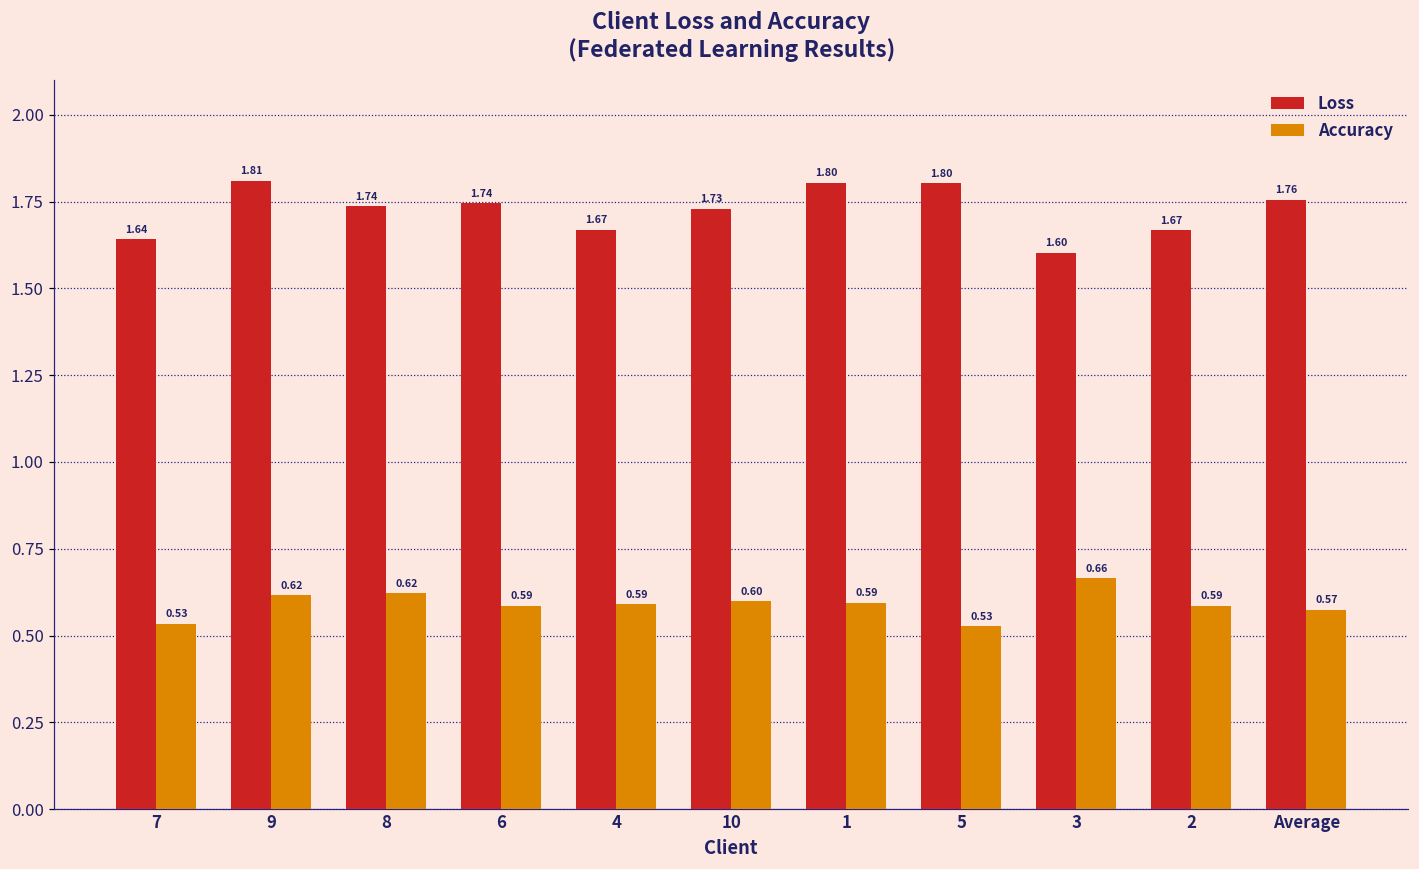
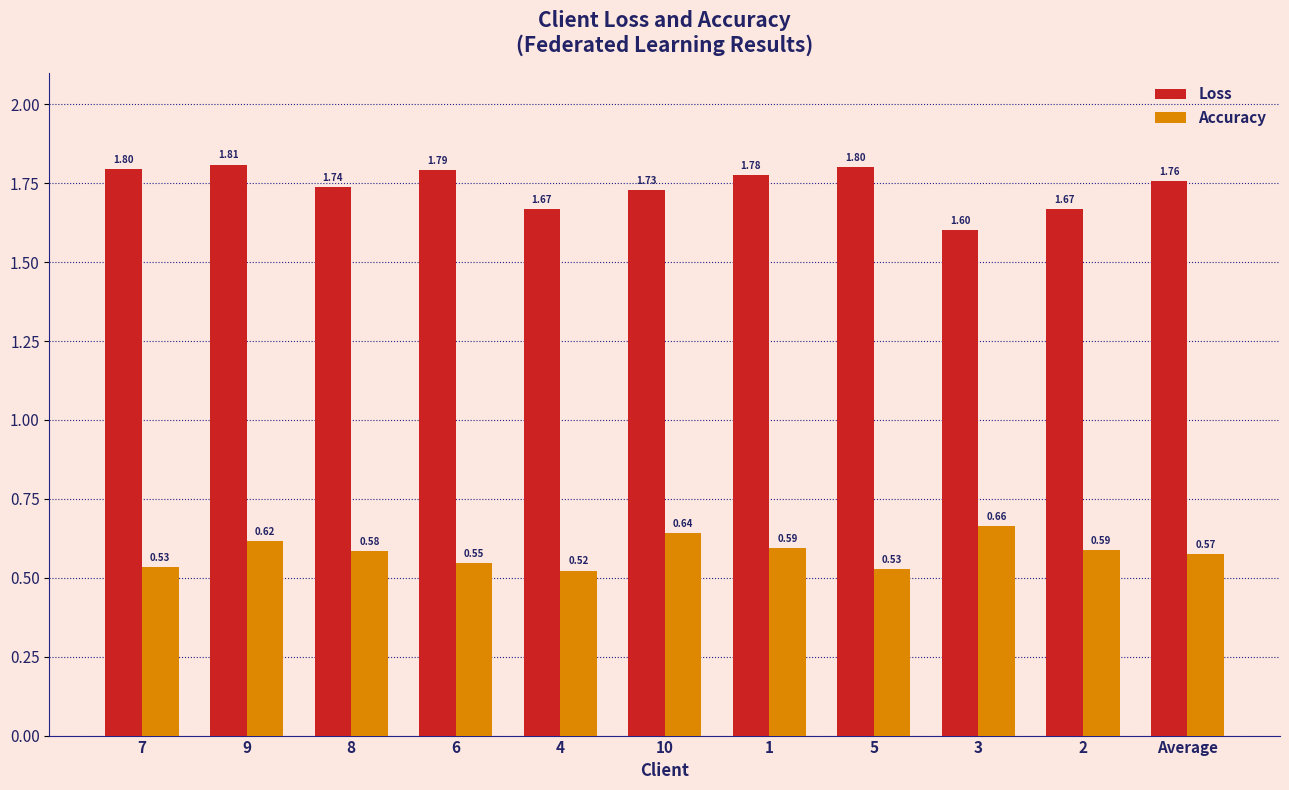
Loss, 7: 1.64 -> 1.80
Accuracy, 8: 0.62 -> 0.58
Loss, 6: 1.74 -> 1.79
Accuracy, 6: 0.59 -> 0.55
Accuracy, 4: 0.59 -> 0.52
Accuracy, 10: 0.60 -> 0.64
Loss, 1: 1.80 -> 1.78
